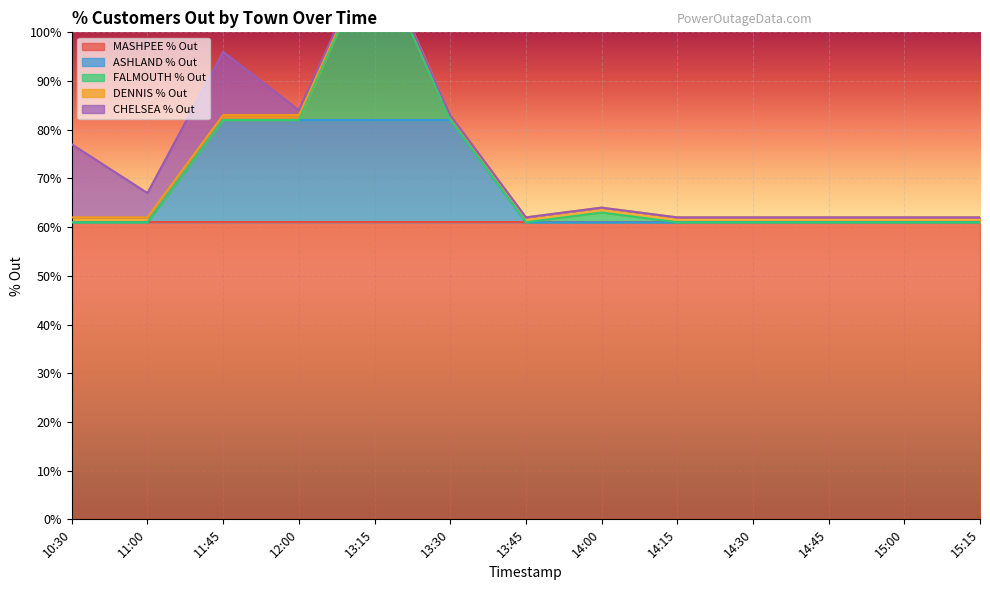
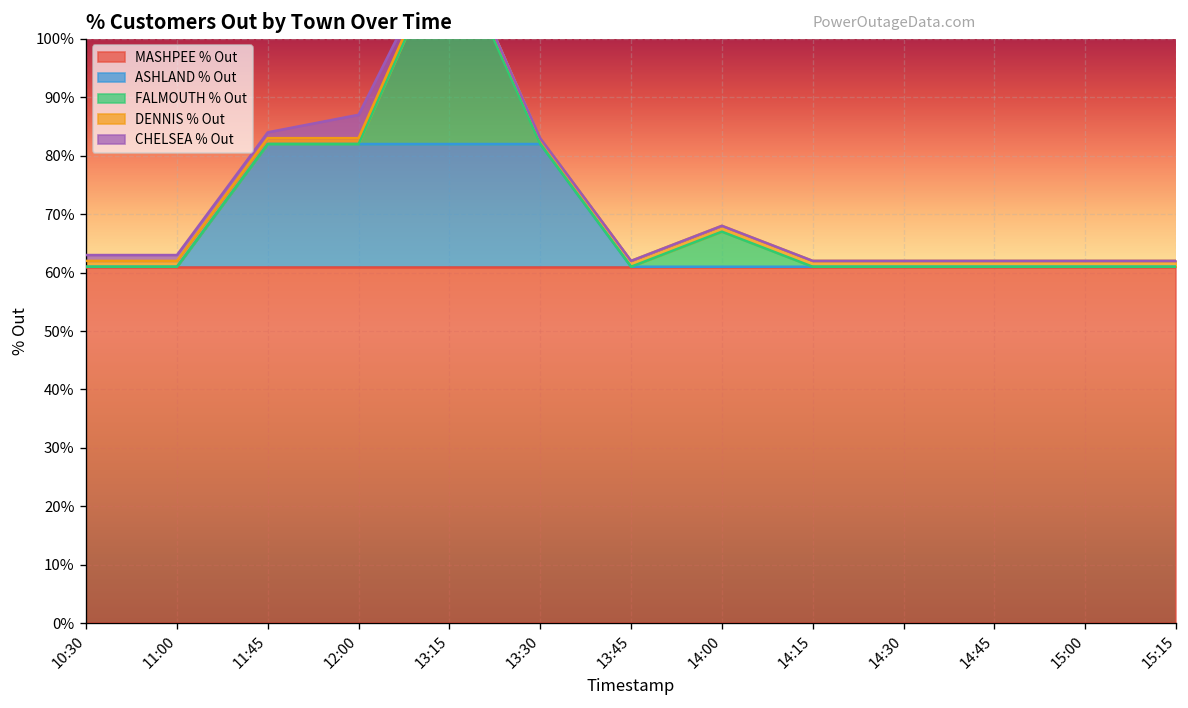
CHELSEA % Out, 10:30: 15% -> 1%
CHELSEA % Out, 11:00: 5% -> 1%
CHELSEA % Out, 11:45: 13% -> 1%
CHELSEA % Out, 12:00: 1% -> 4%
FALMOUTH % Out, 14:00: 2% -> 6%
